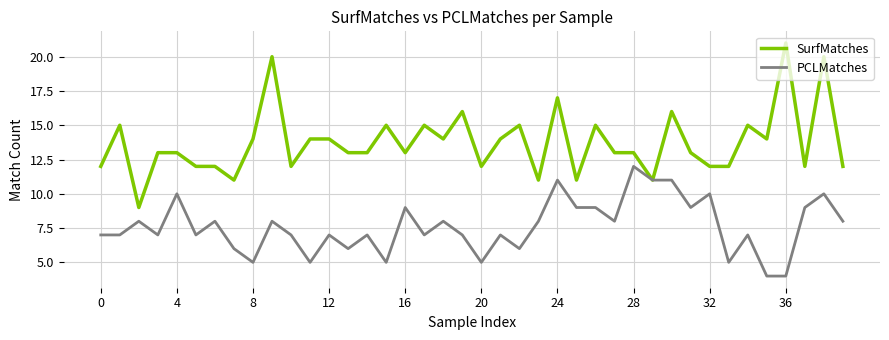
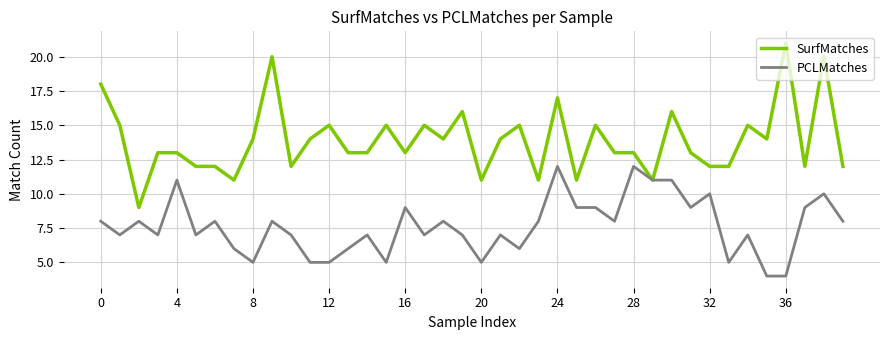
SurfMatches, 0: 12 -> 18
PCLMatches, 0: 7 -> 8
PCLMatches, 4: 10 -> 11
SurfMatches, 12: 14 -> 15
PCLMatches, 12: 7 -> 5
SurfMatches, 20: 12 -> 11
PCLMatches, 24: 11 -> 12
